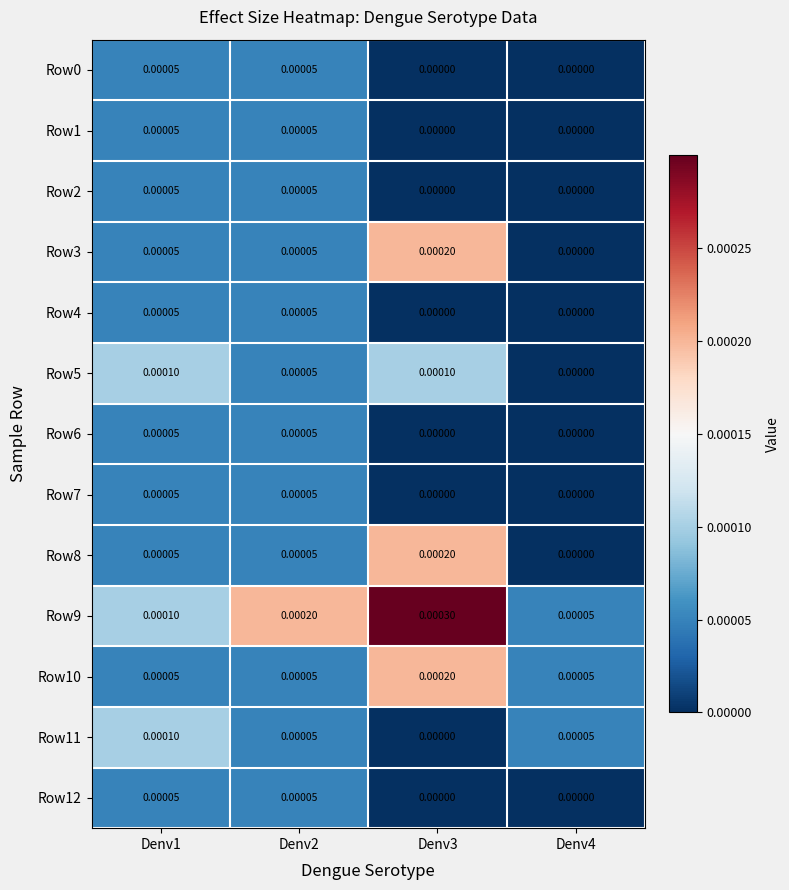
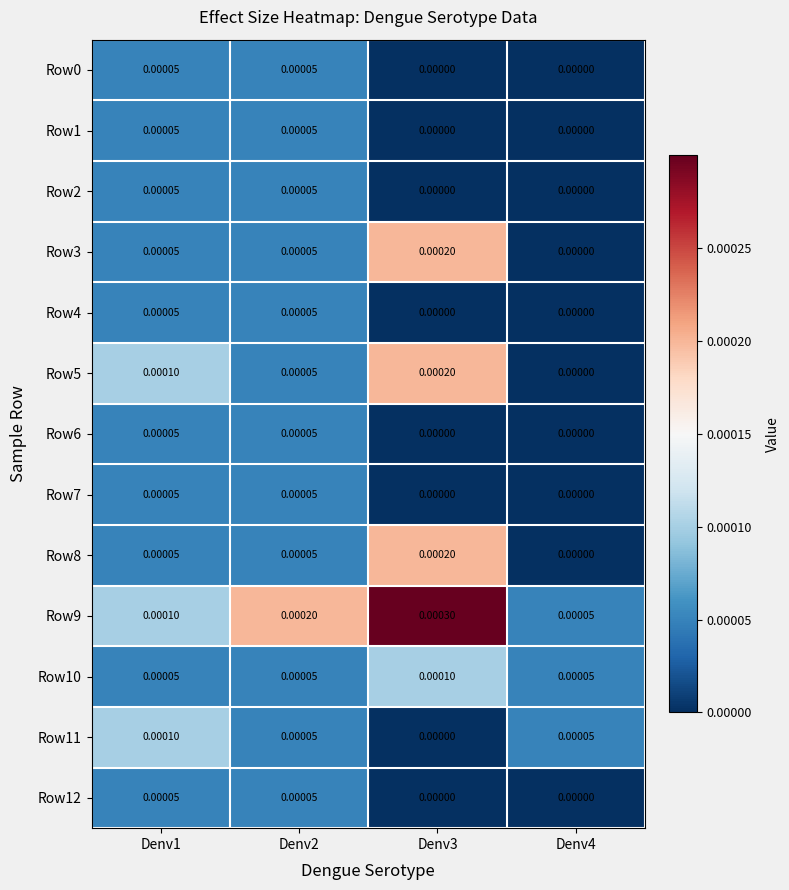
Row5, Denv3: 0.00010 -> 0.00020
Row10, Denv3: 0.00020 -> 0.00010
